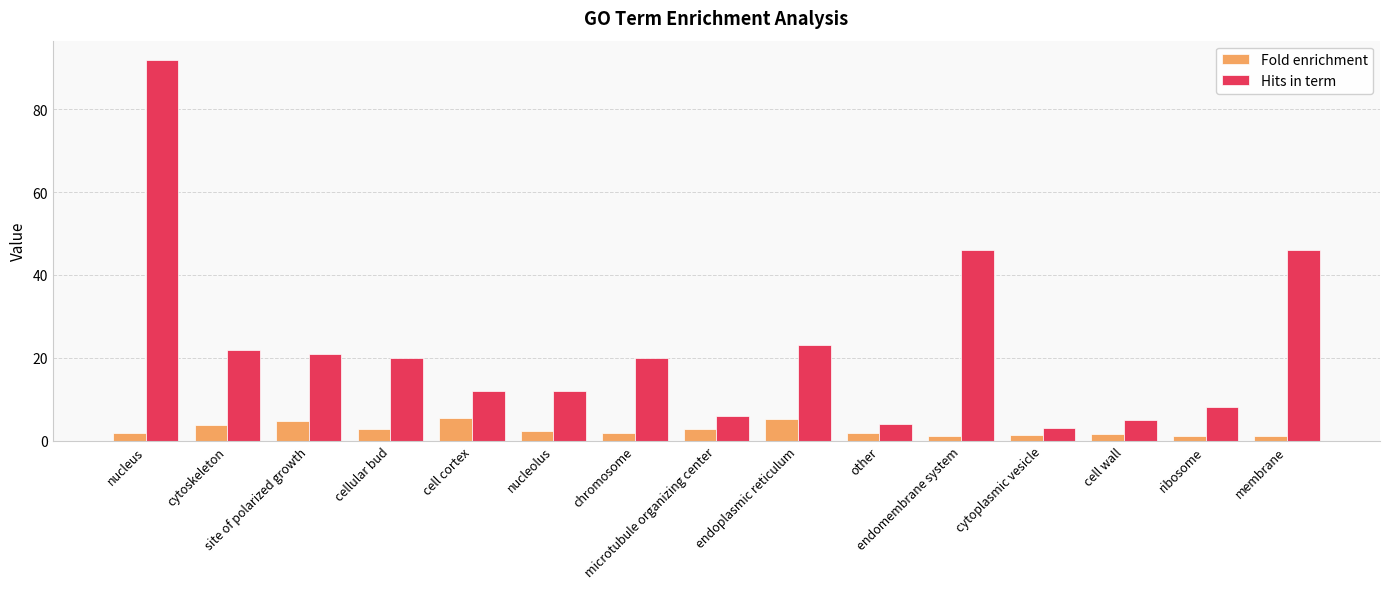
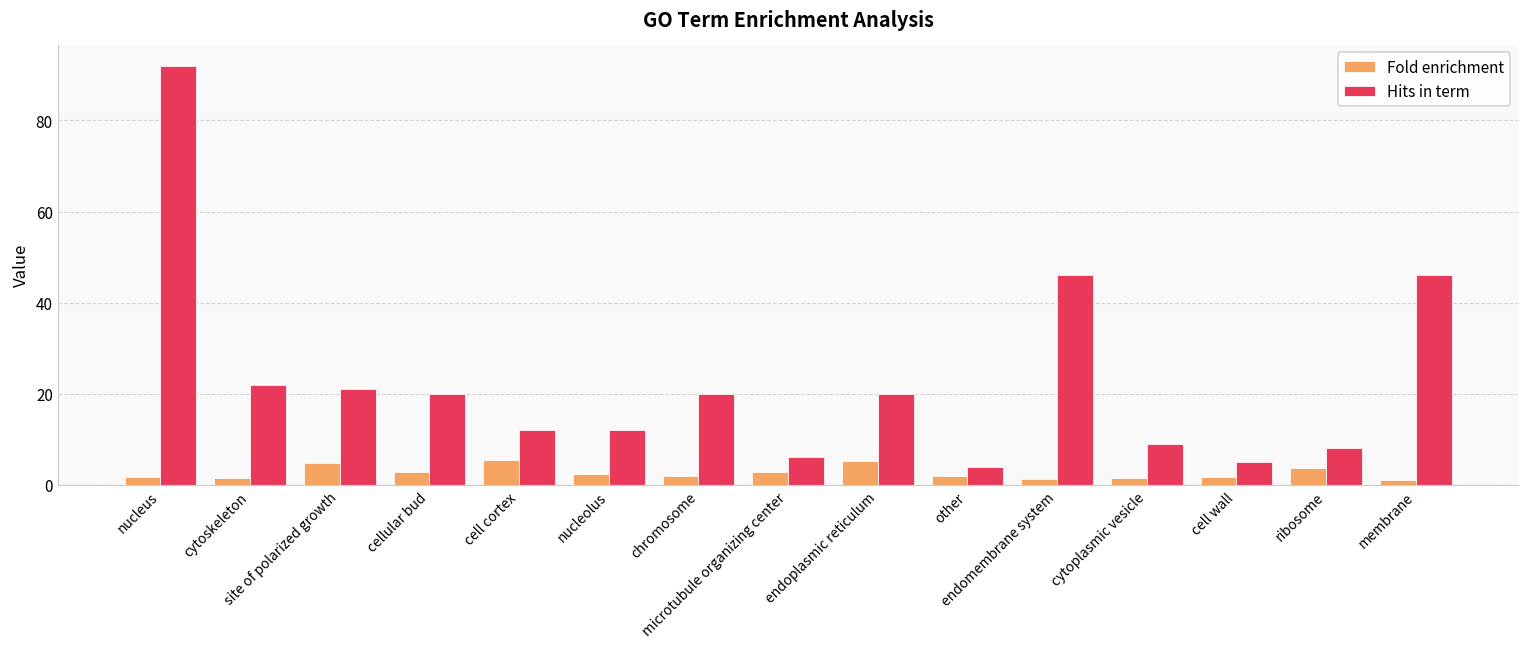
Fold enrichment, cytoskeleton: 4 -> 2
Hits in term, endoplasmic reticulum: 23 -> 20
Hits in term, cytoplasmic vesicle: 3 -> 9
Fold enrichment, ribosome: 1 -> 4
